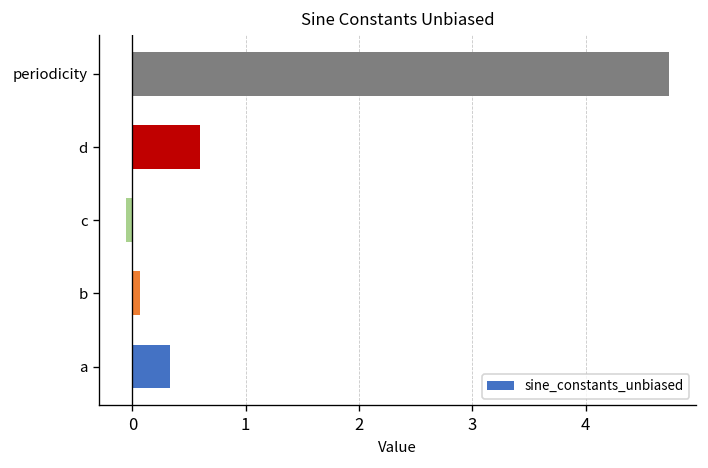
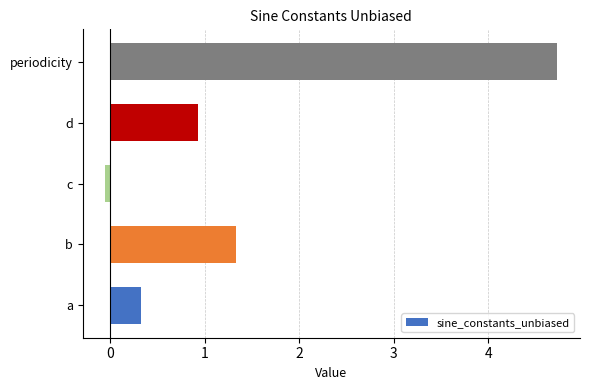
d: 0.6 -> 0.9
b: 0.1 -> 1.3
